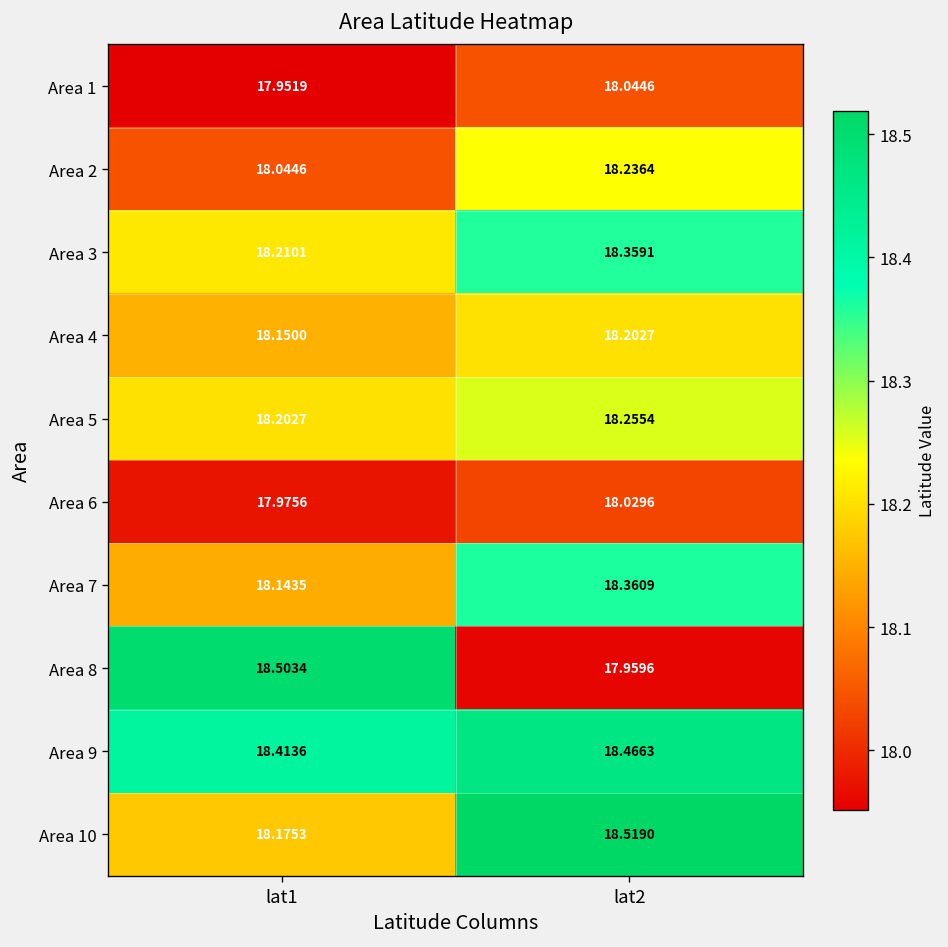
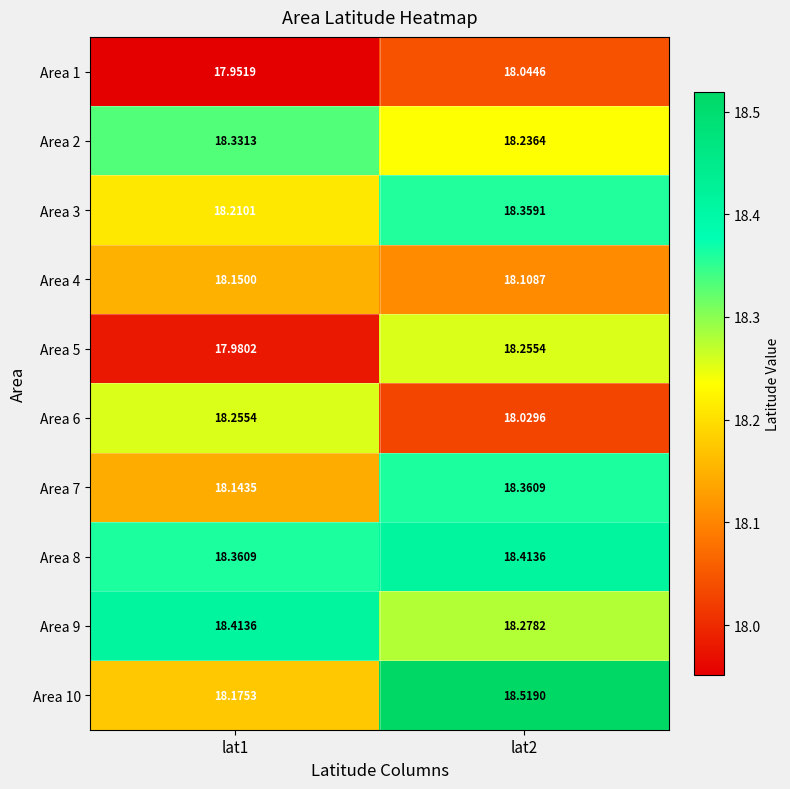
Area 2, lat1: 18.0446 -> 18.3313
Area 4, lat2: 18.2027 -> 18.1087
Area 5, lat1: 18.2027 -> 17.9802
Area 6, lat1: 17.9756 -> 18.2554
Area 8, lat1: 18.5034 -> 18.3609
Area 8, lat2: 17.9596 -> 18.4136
Area 9, lat2: 18.4663 -> 18.2782
